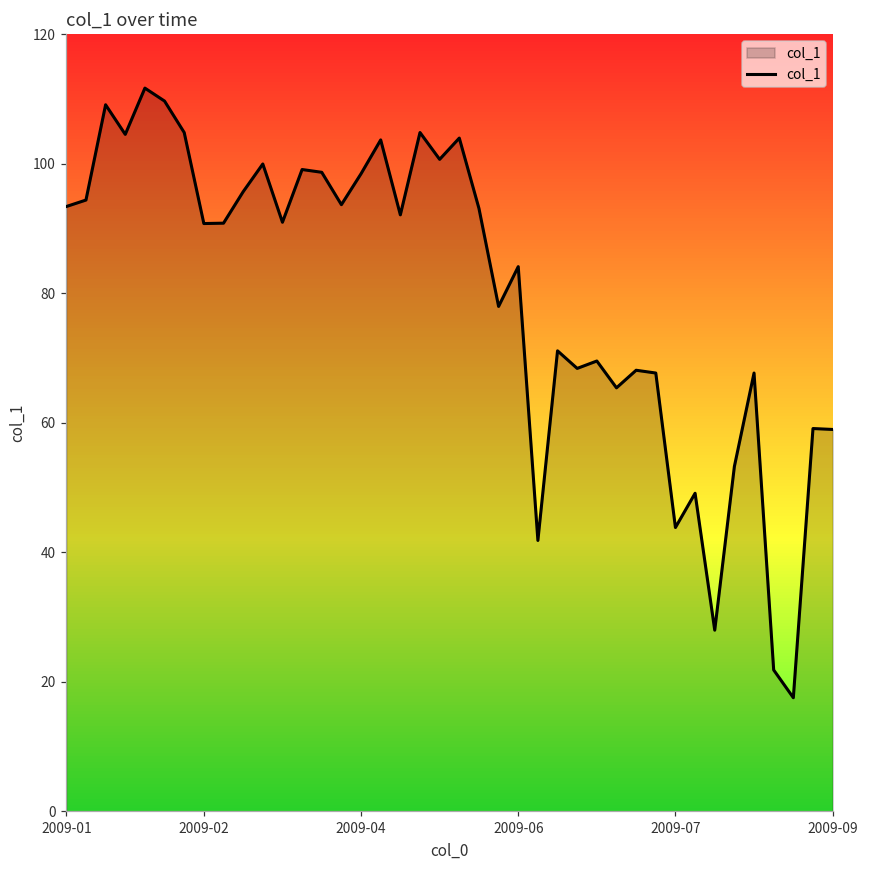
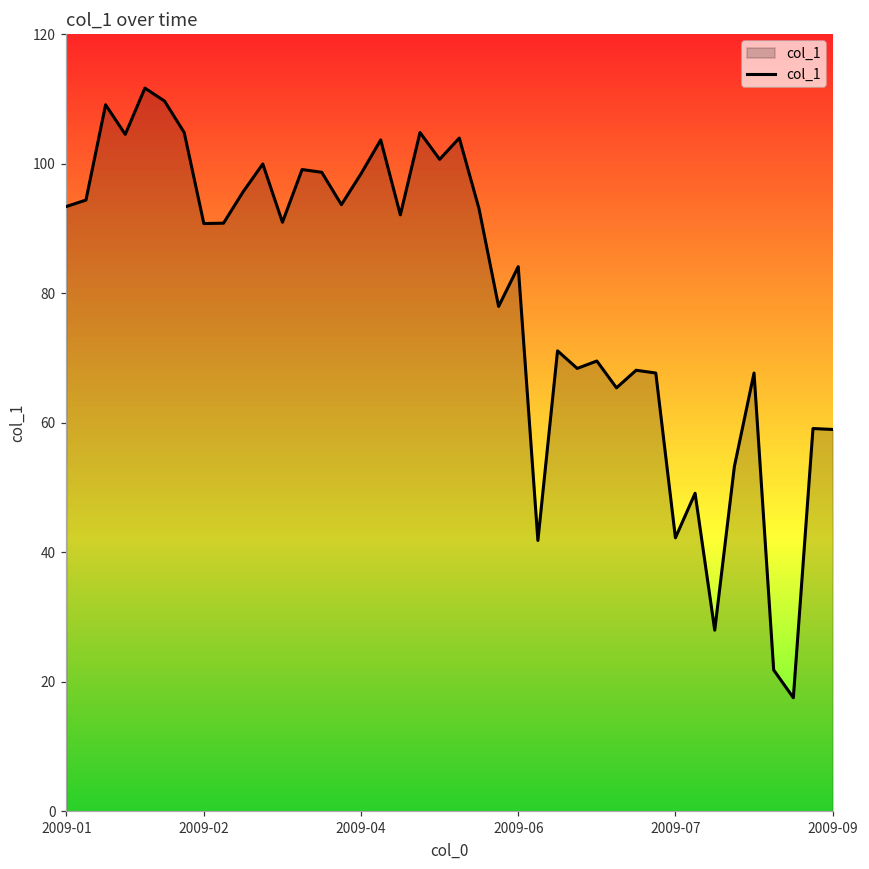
2009-07: 44 -> 42
